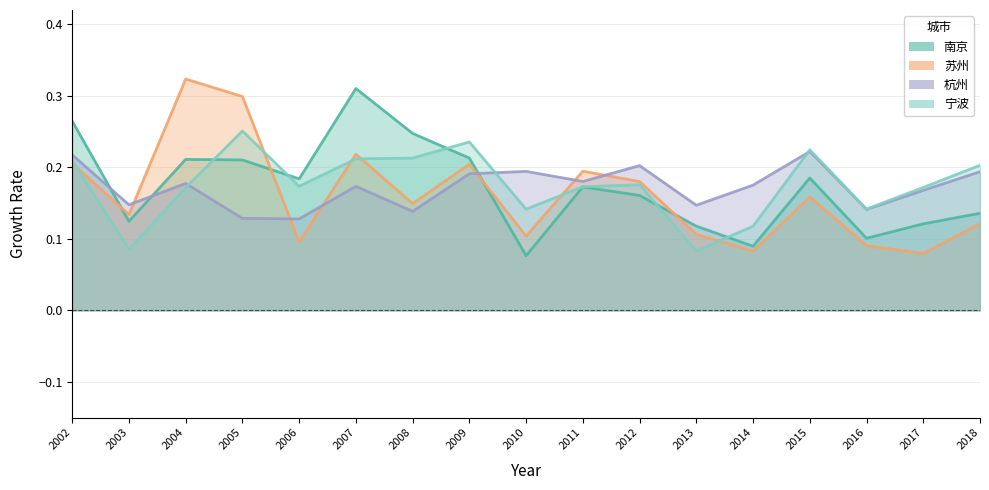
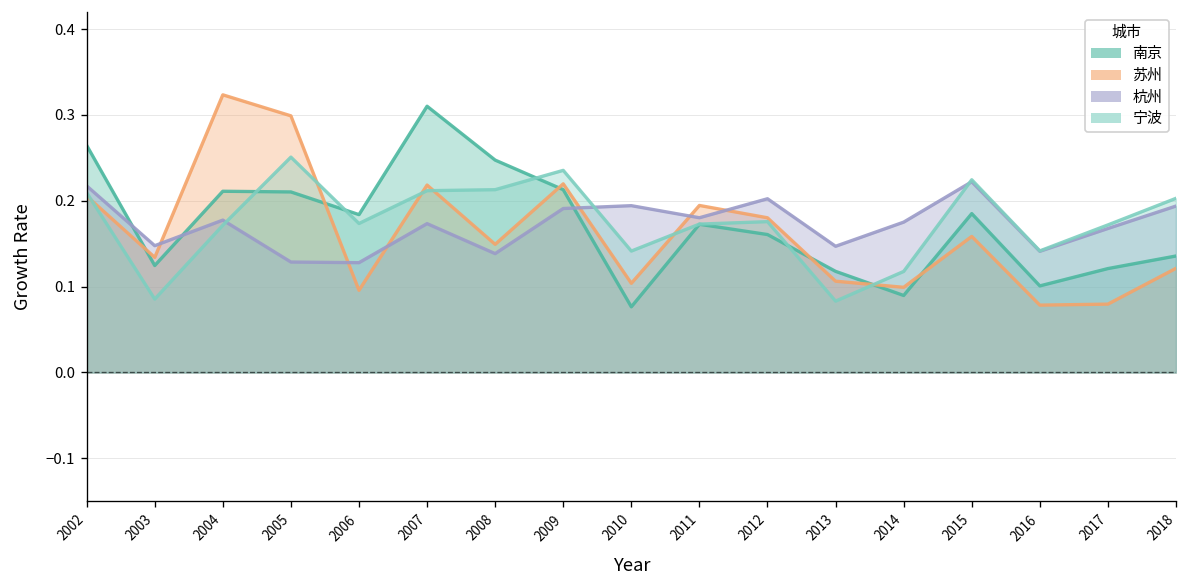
苏州, 2009: 0.20 -> 0.22
苏州, 2014: 0.08 -> 0.10
苏州, 2016: 0.09 -> 0.08
